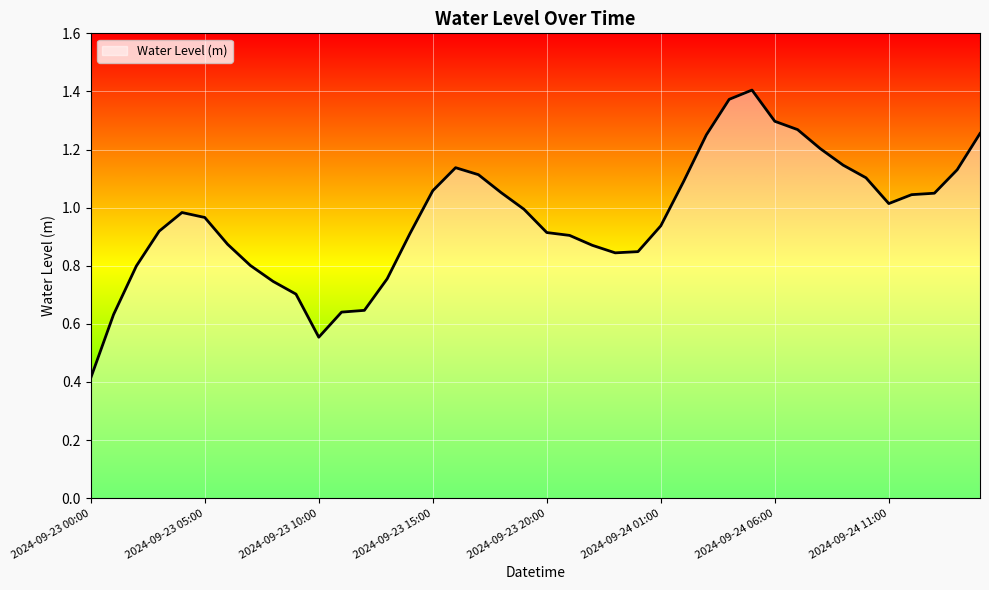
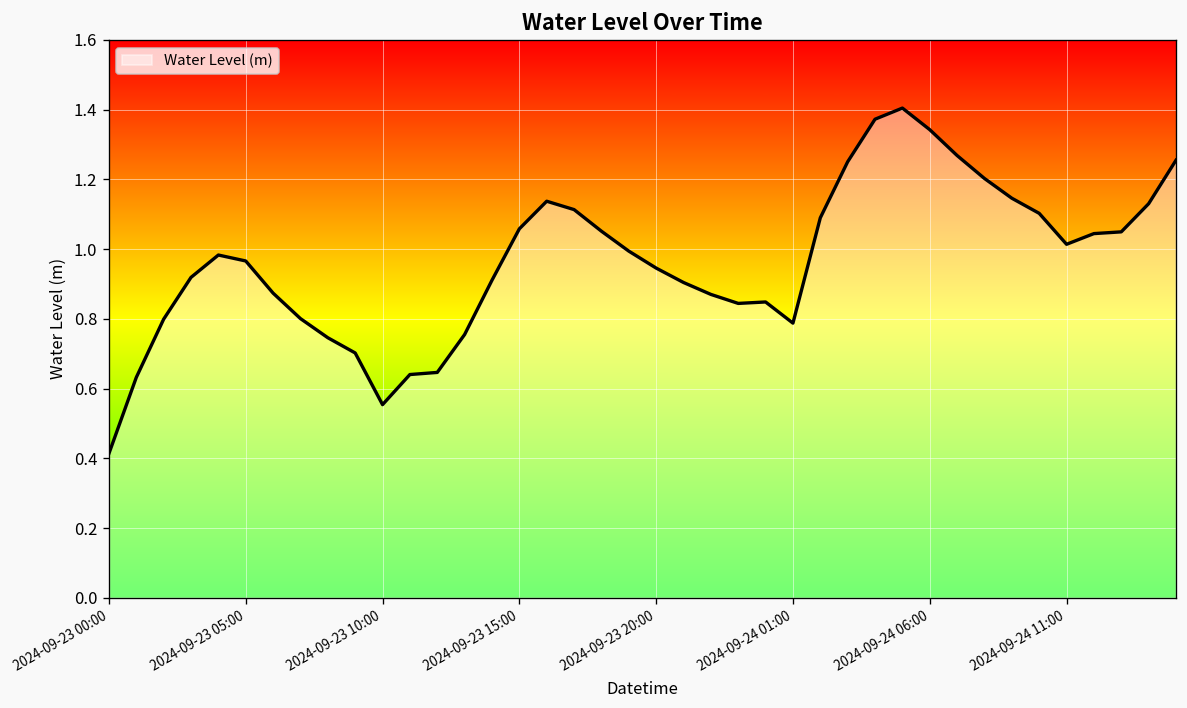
2024-09-23 20:00: 0.91 -> 0.95
2024-09-24 01:00: 0.94 -> 0.79
2024-09-24 06:00: 1.30 -> 1.34
